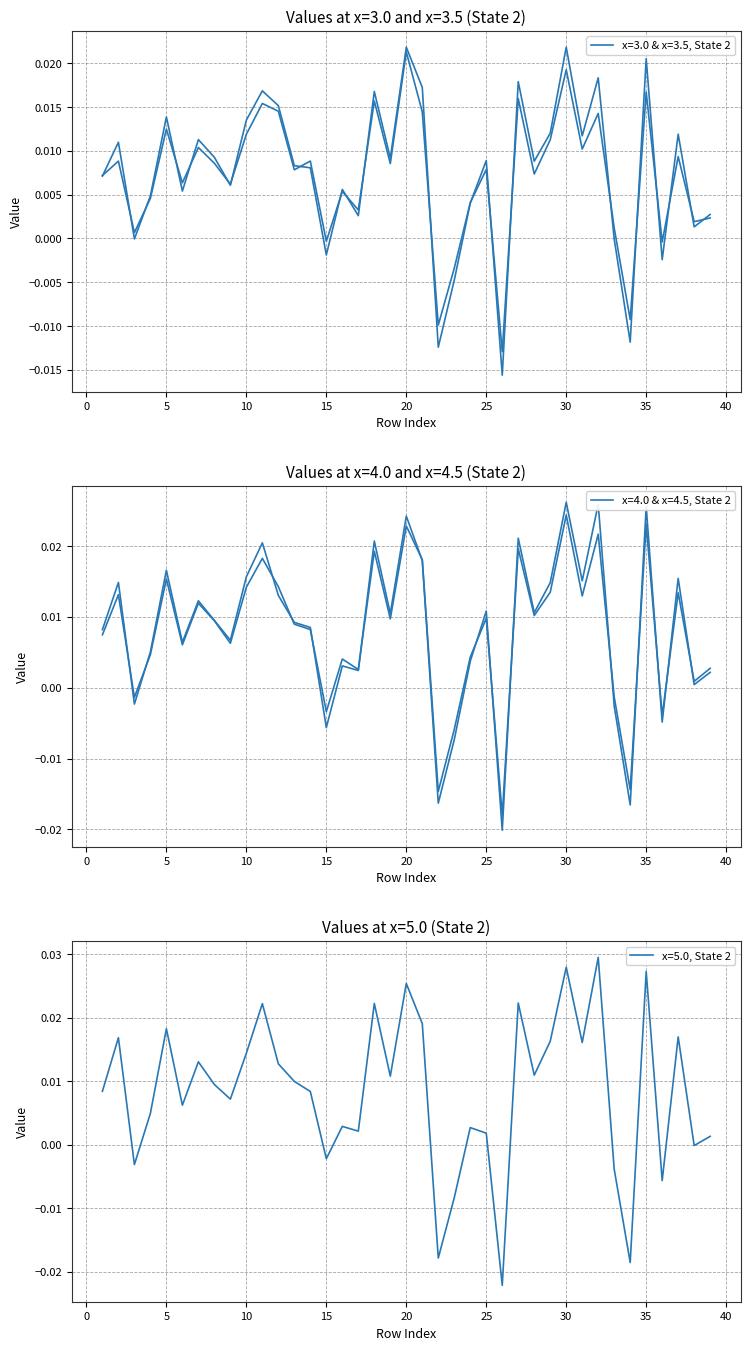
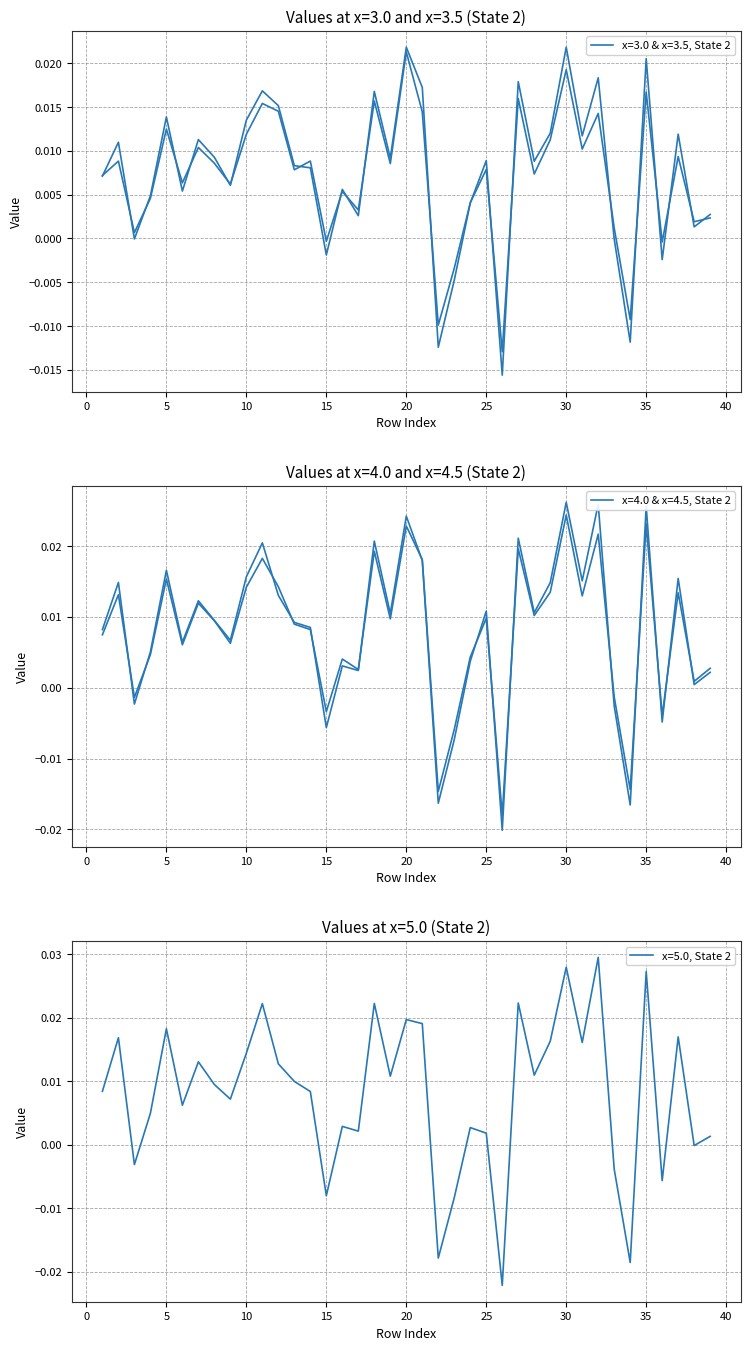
Values at x=5.0 (State 2), 15: -0.002 -> -0.008
Values at x=5.0 (State 2), 20: 0.025 -> 0.020
